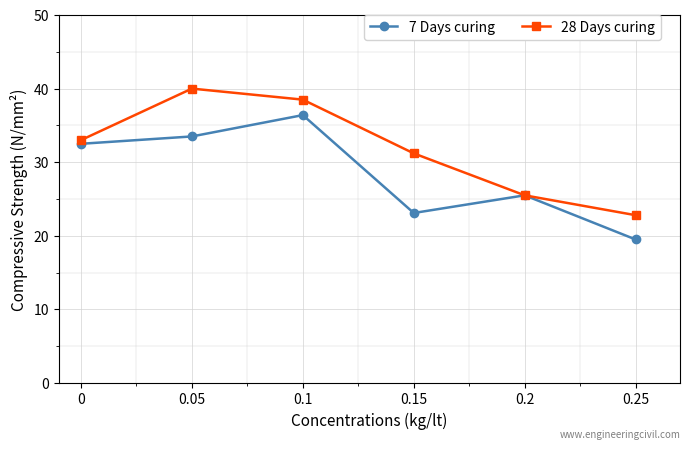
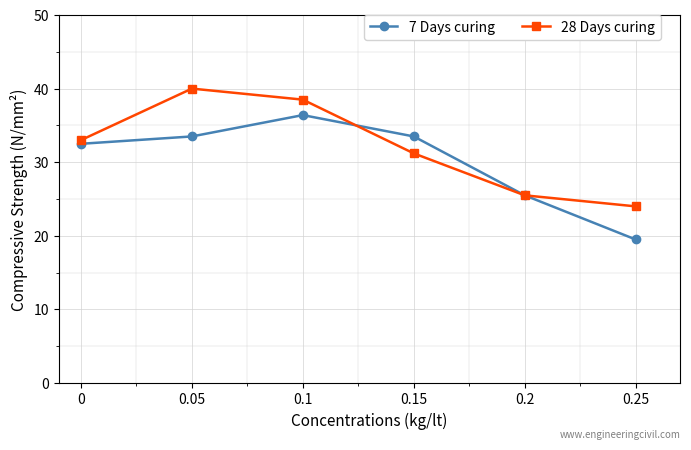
7 Days curing, 0.15: 23 -> 34
28 Days curing, 0.25: 23 -> 24
